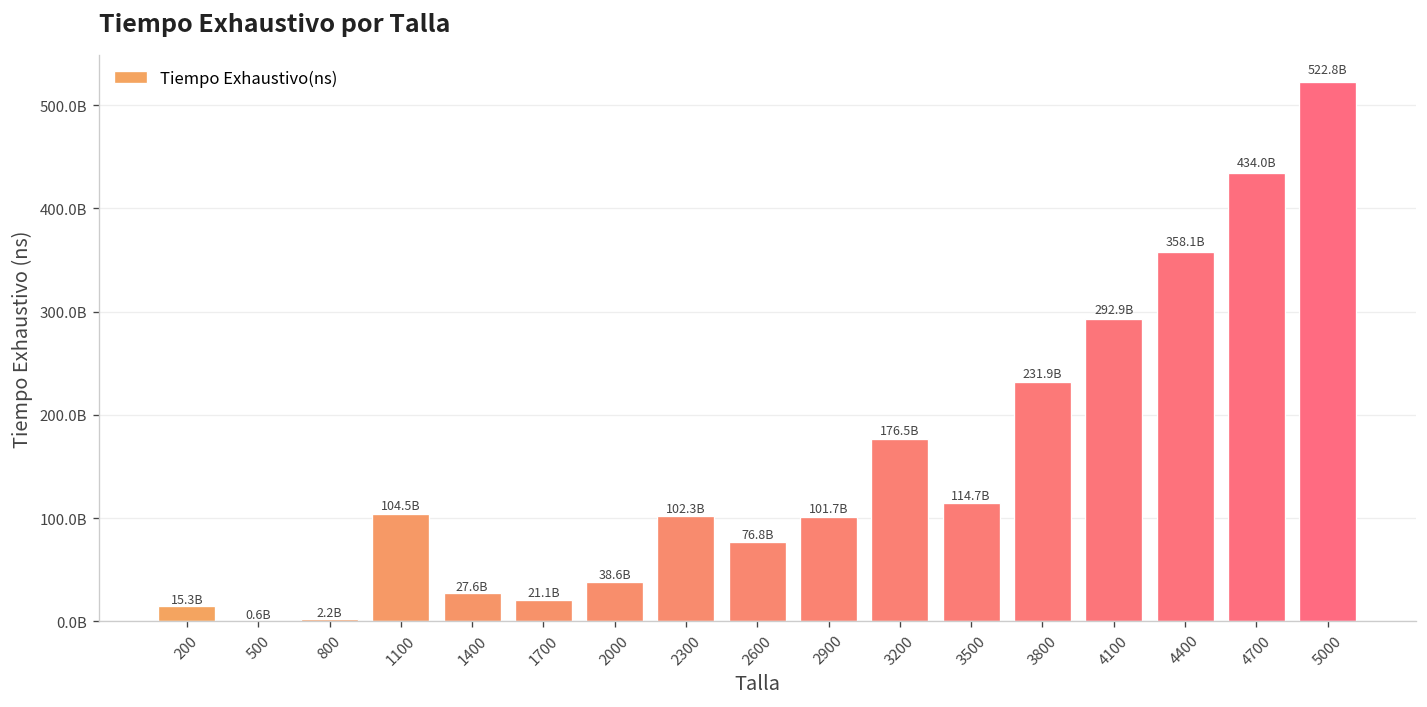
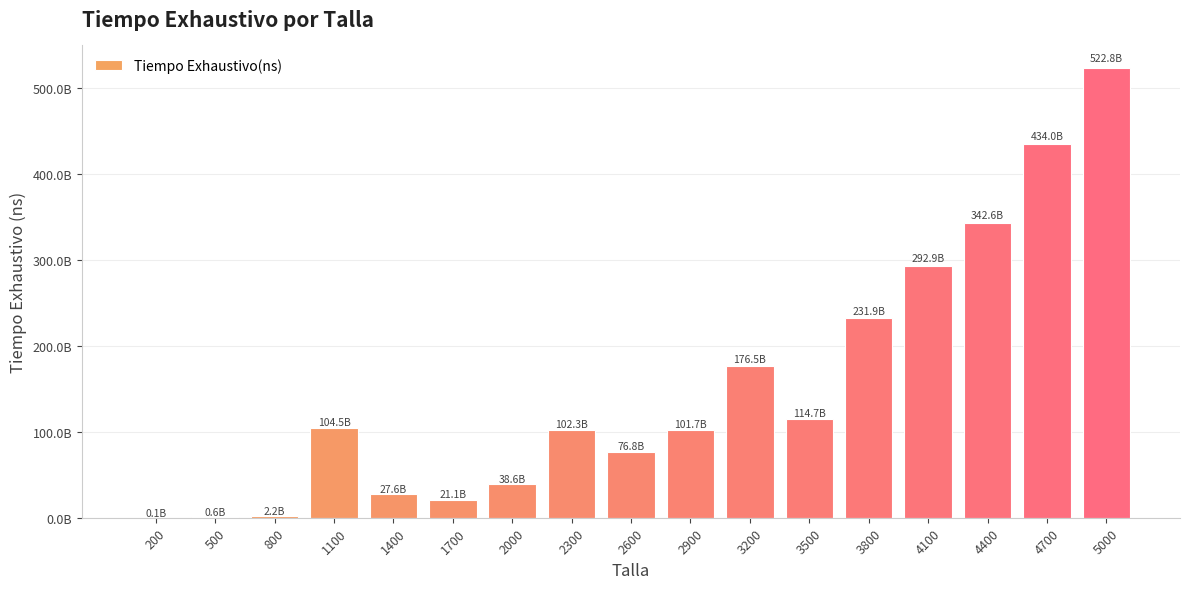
200: 15.3B -> 0.1B
4400: 358.1B -> 342.6B
